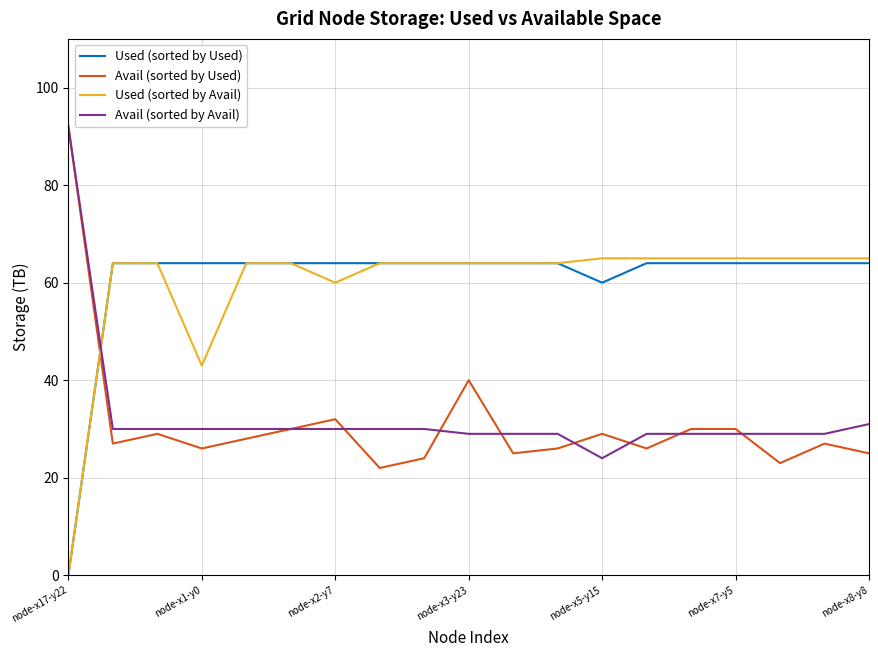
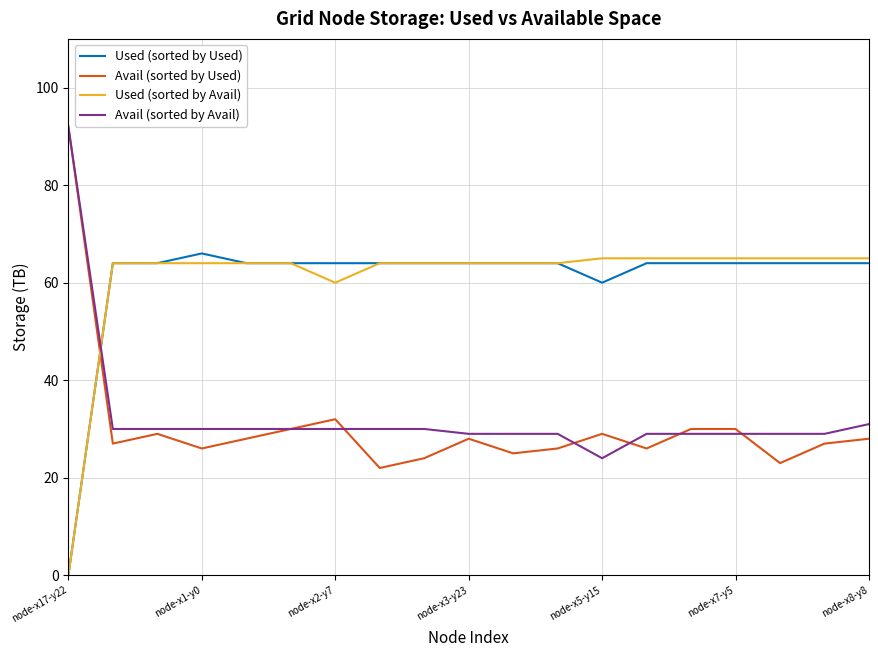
Used (sorted by Used), node-x1-y0: 64 -> 66
Used (sorted by Avail), node-x1-y0: 43 -> 64
Avail (sorted by Used), node-x3-y23: 40 -> 28
Avail (sorted by Used), node-x8-y8: 25 -> 28
